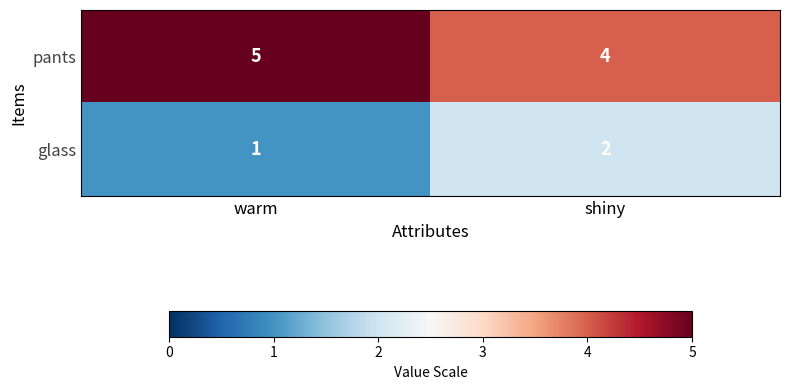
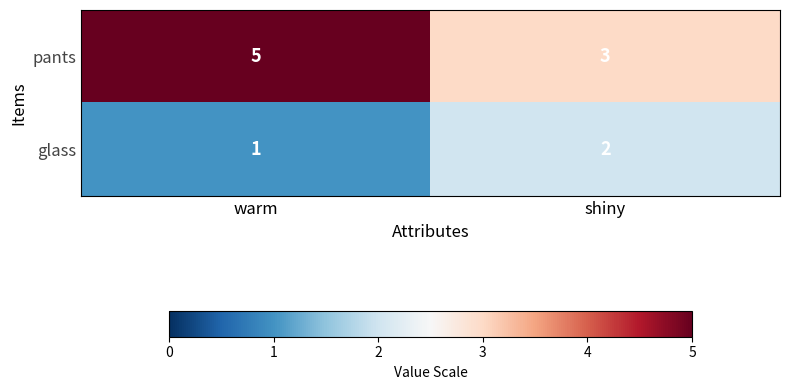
pants, shiny: 4 -> 3
